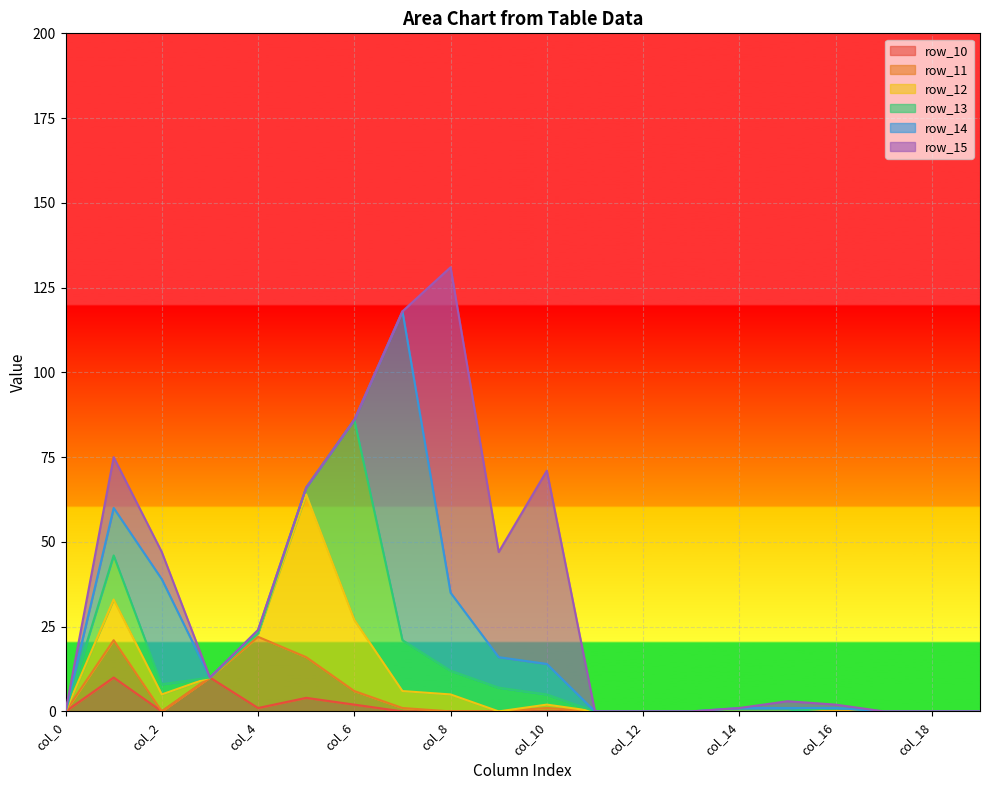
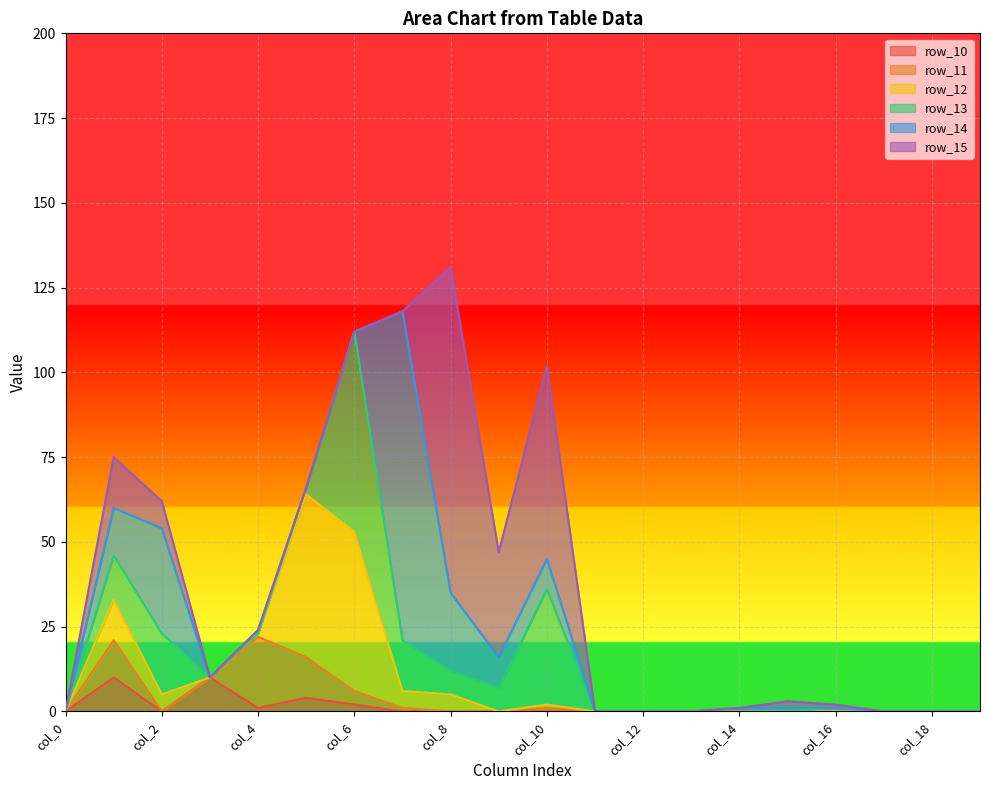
row_13, col_2: 3 -> 18
row_12, col_6: 21 -> 47
row_13, col_10: 3 -> 34
